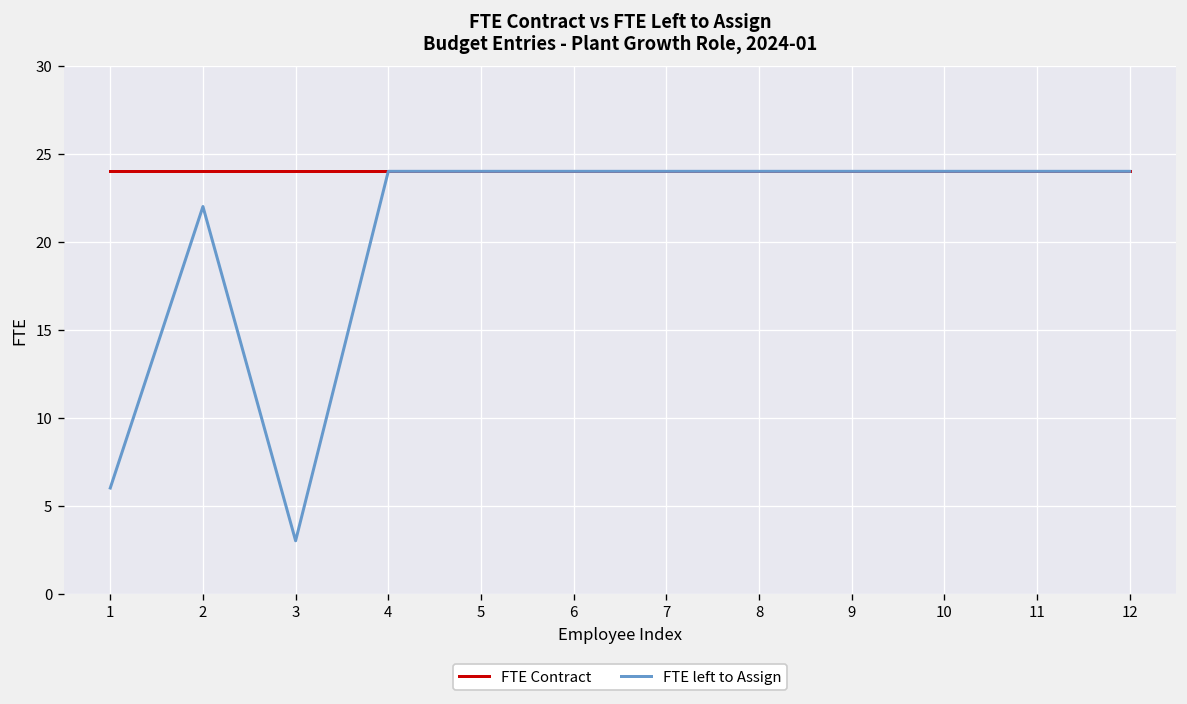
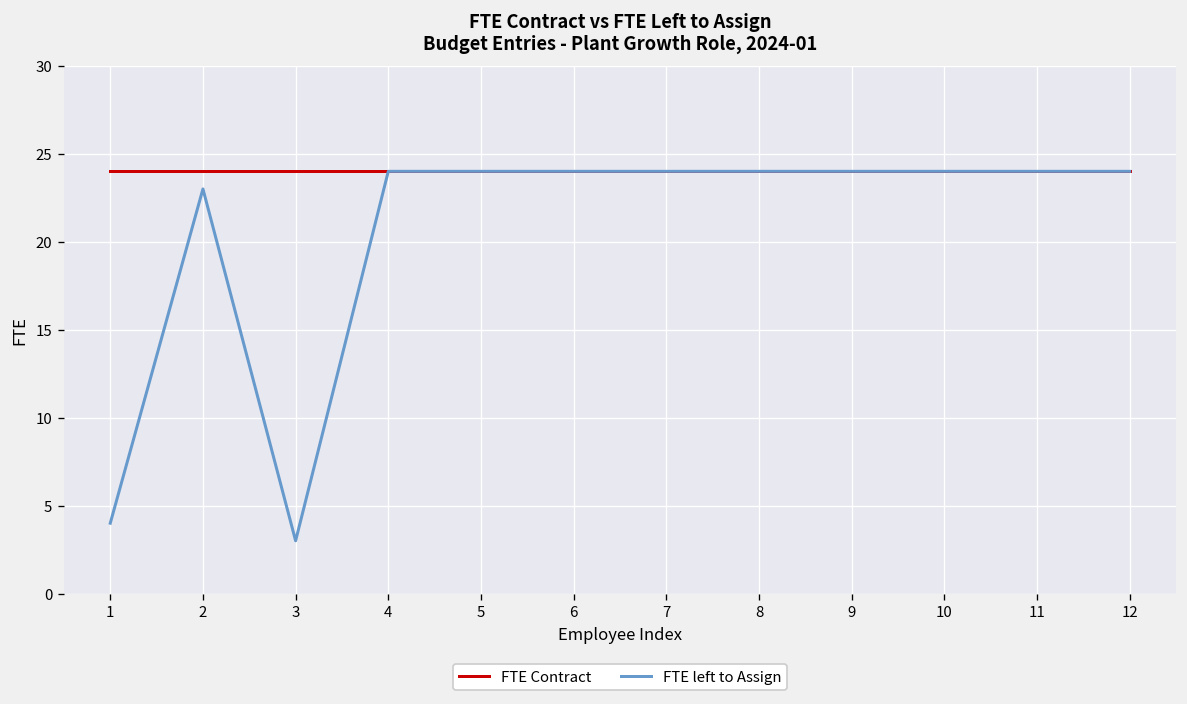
FTE left to Assign, 1: 6 -> 4
FTE left to Assign, 2: 22 -> 23
